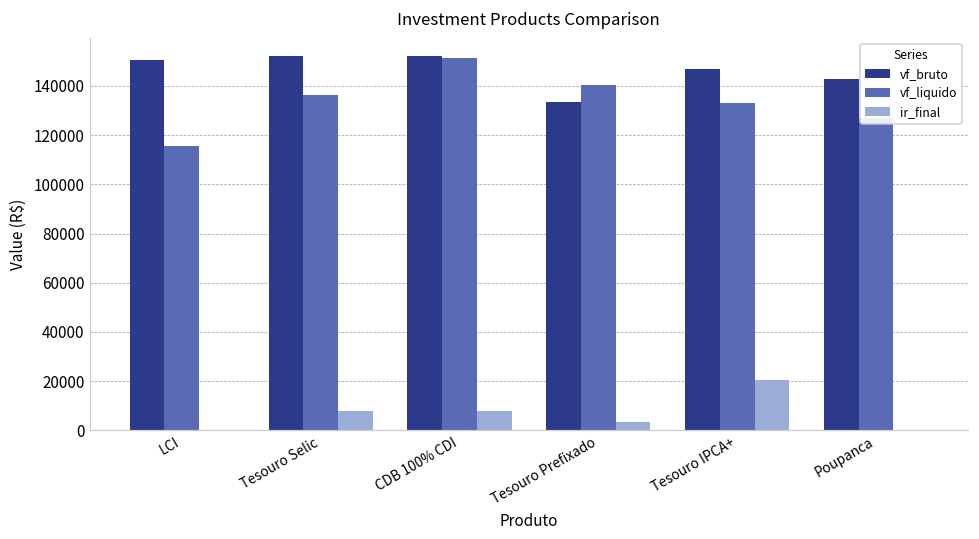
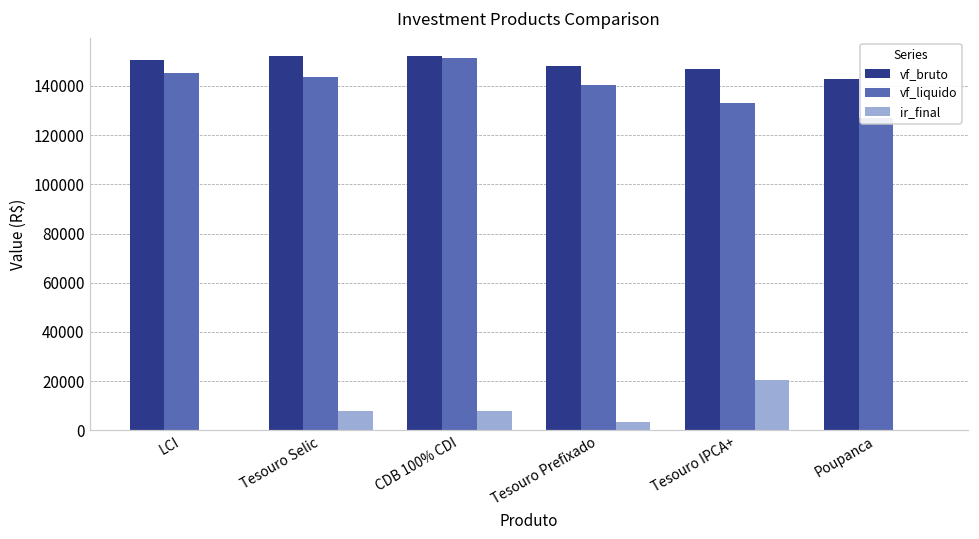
vf_liquido, LCI: 115000 -> 145000
vf_liquido, Tesouro Selic: 136000 -> 144000
vf_bruto, Tesouro Prefixado: 133000 -> 148000
